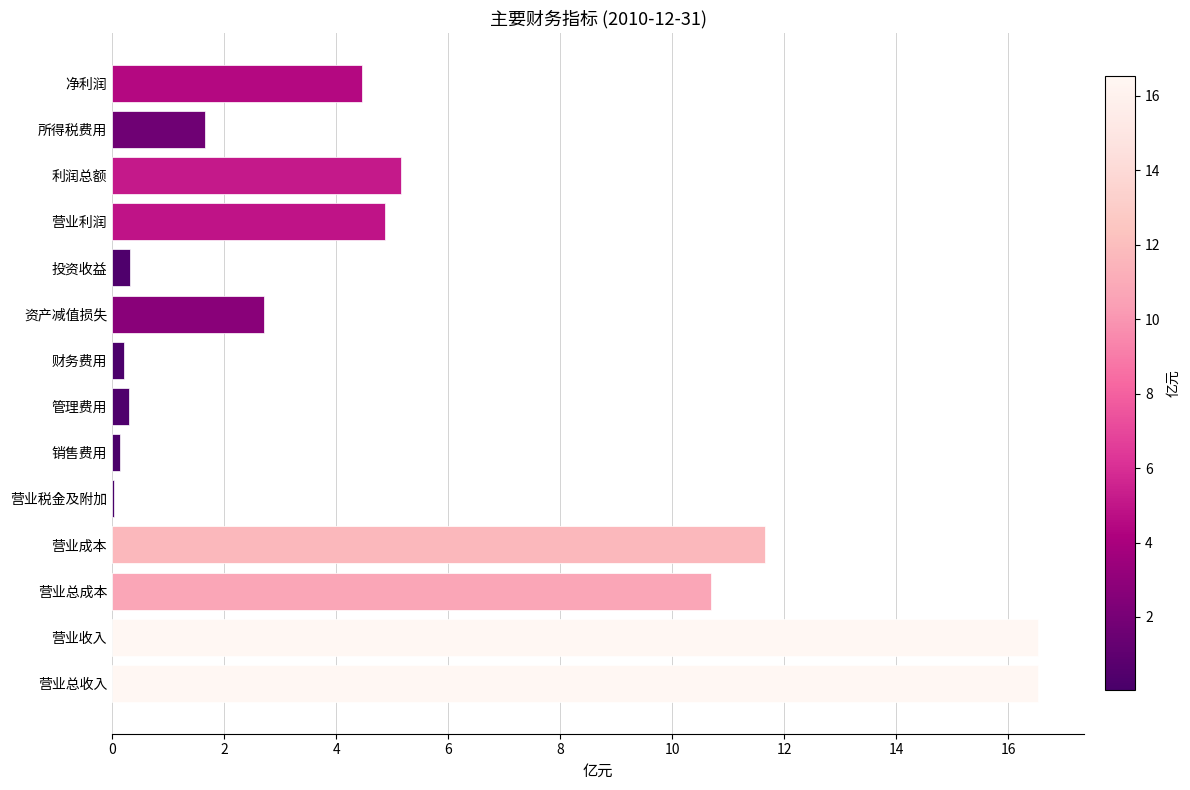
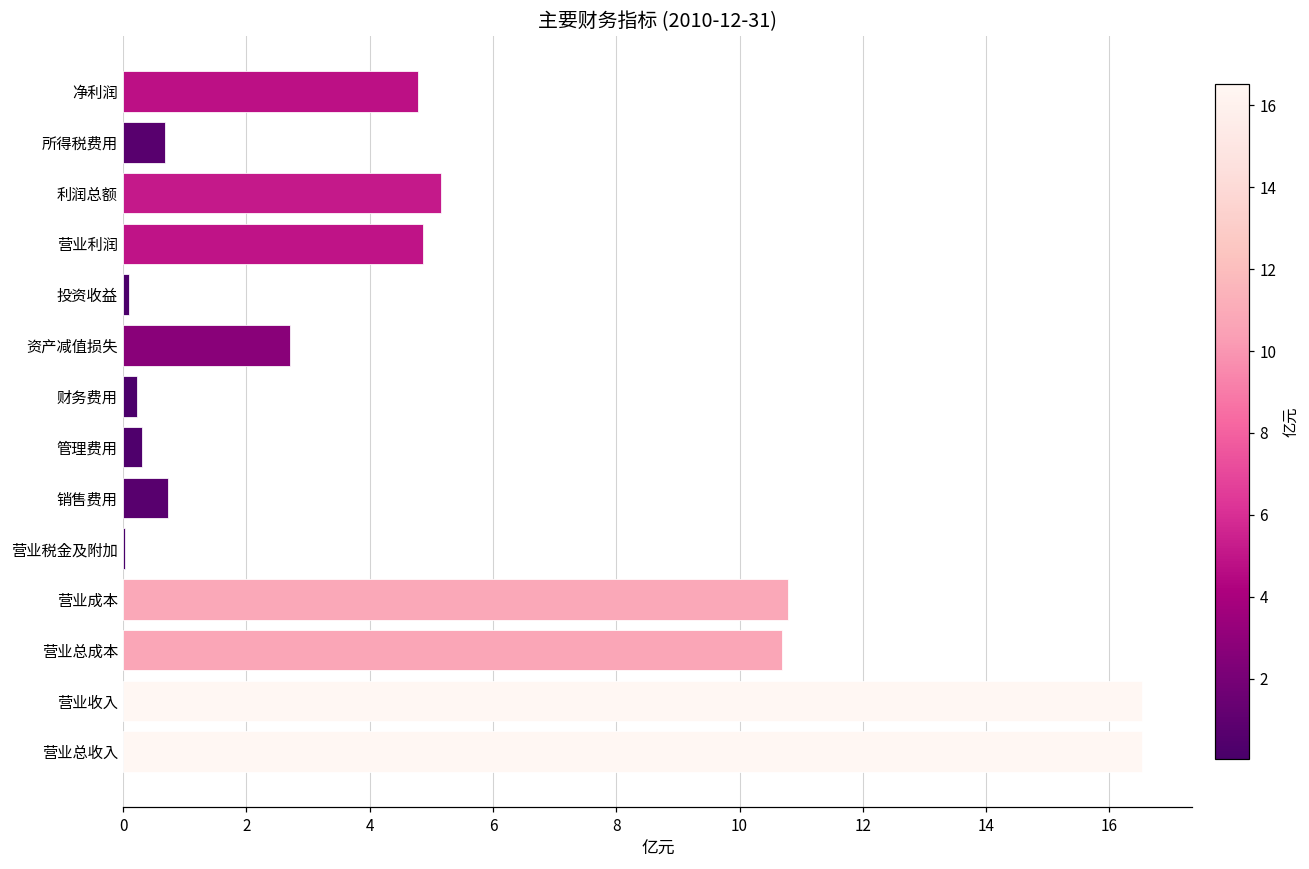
净利润: 4.5 -> 4.8
所得税费用: 1.7 -> 0.7
投资收益: 0.3 -> 0.1
销售费用: 0.1 -> 0.7
营业成本: 11.7 -> 10.8
